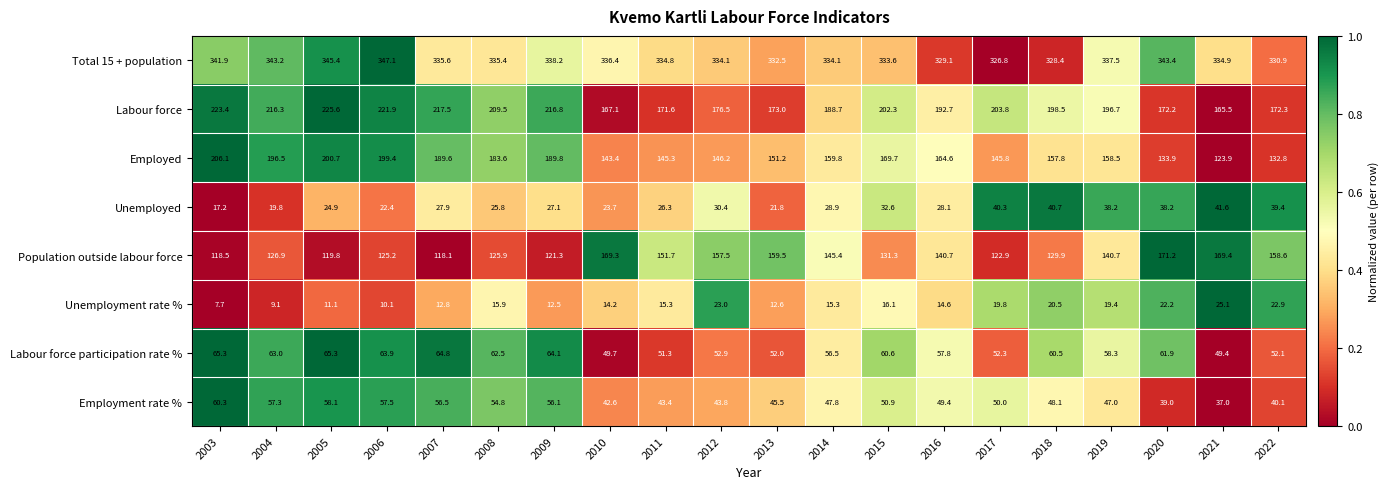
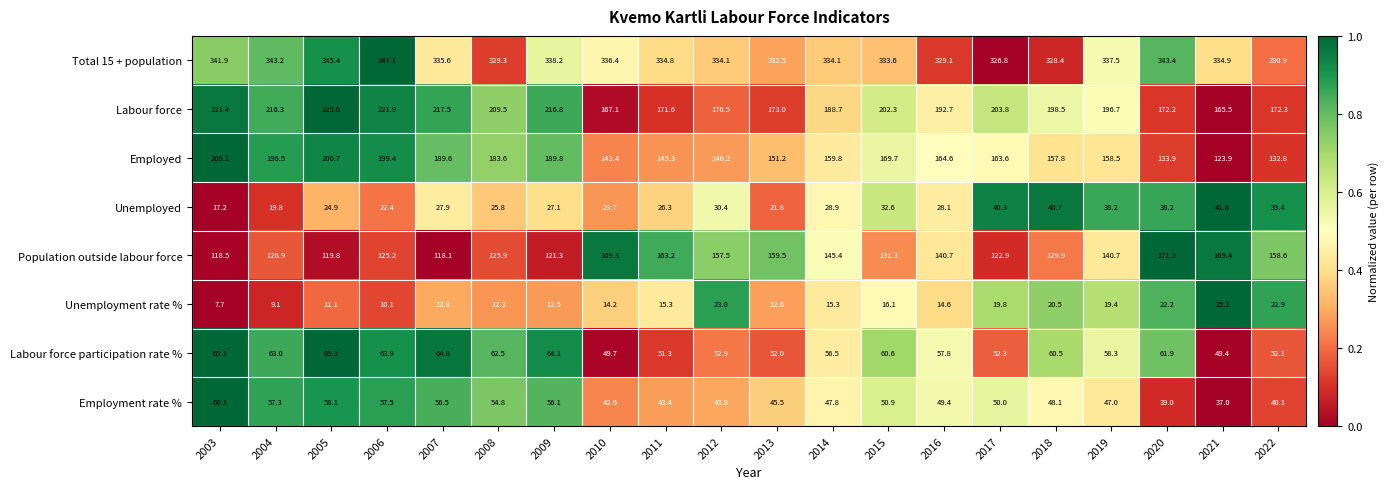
Total 15 + population, 2008: 335.4 -> 329.3
Employed, 2017: 145.8 -> 163.6
Population outside labour force, 2011: 151.7 -> 163.2
Unemployment rate %, 2008: 15.9 -> 12.3
